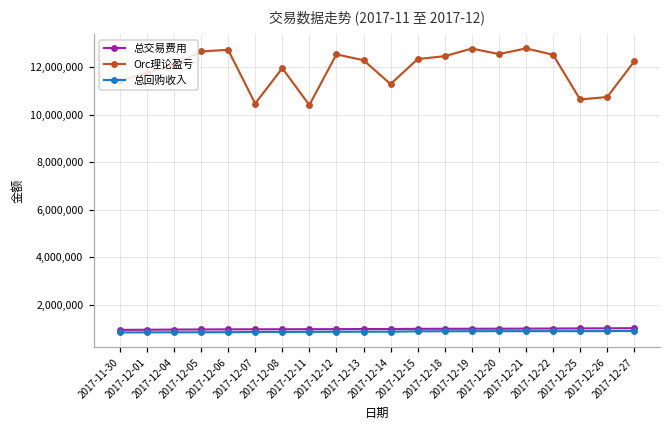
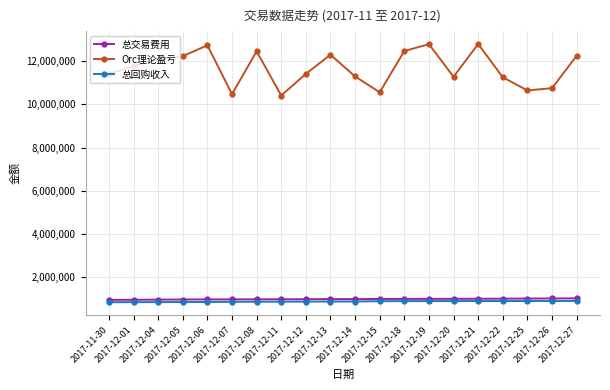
Orc理论盈亏, 2017-12-05: 12,700,000 -> 12,200,000
Orc理论盈亏, 2017-12-08: 12,000,000 -> 12,500,000
Orc理论盈亏, 2017-12-12: 12,500,000 -> 11,400,000
Orc理论盈亏, 2017-12-15: 12,300,000 -> 10,600,000
Orc理论盈亏, 2017-12-20: 12,600,000 -> 11,300,000
Orc理论盈亏, 2017-12-22: 12,500,000 -> 11,300,000
